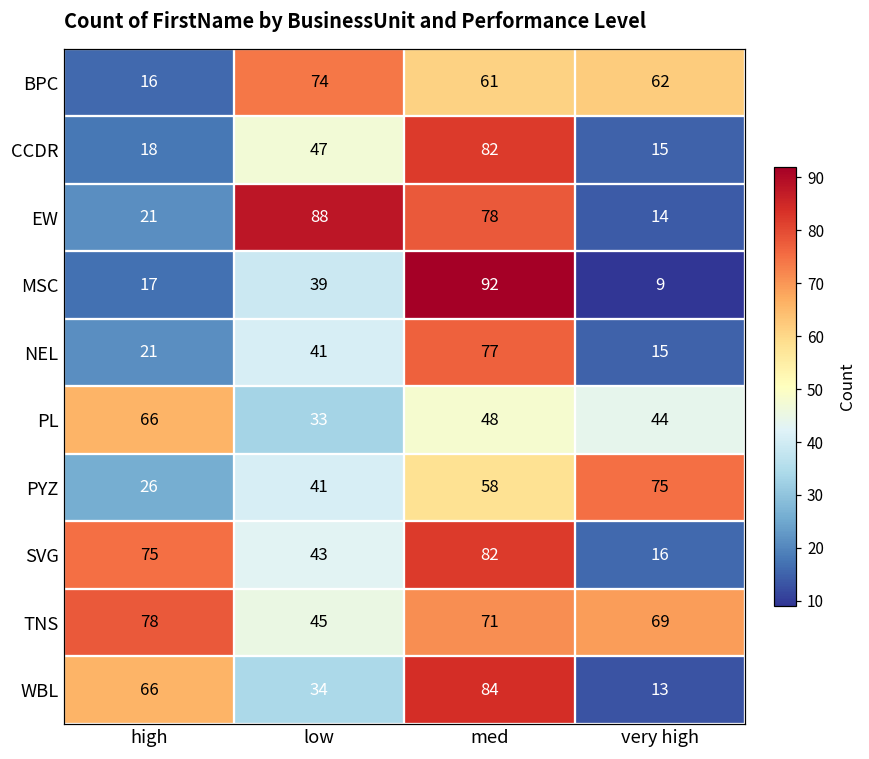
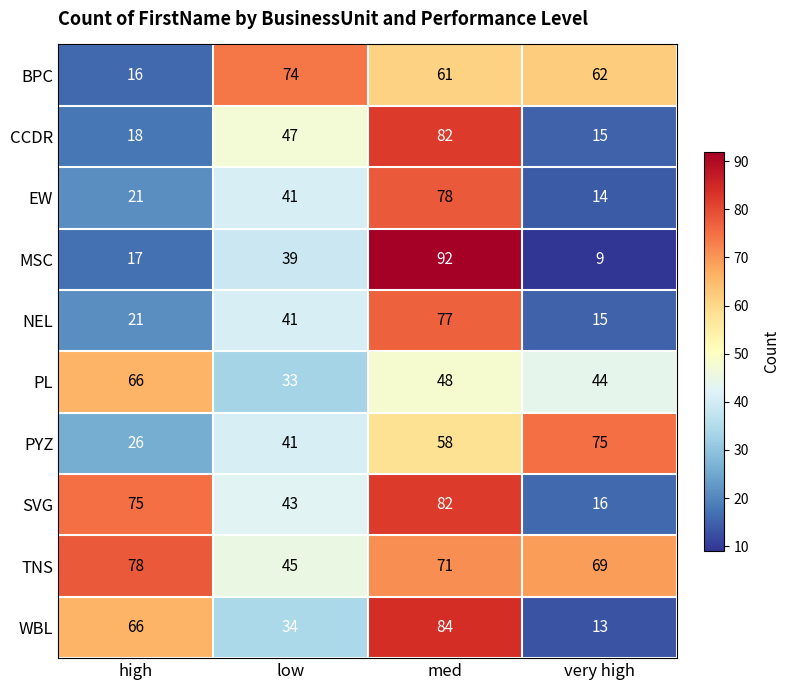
EW, low: 88 -> 41
